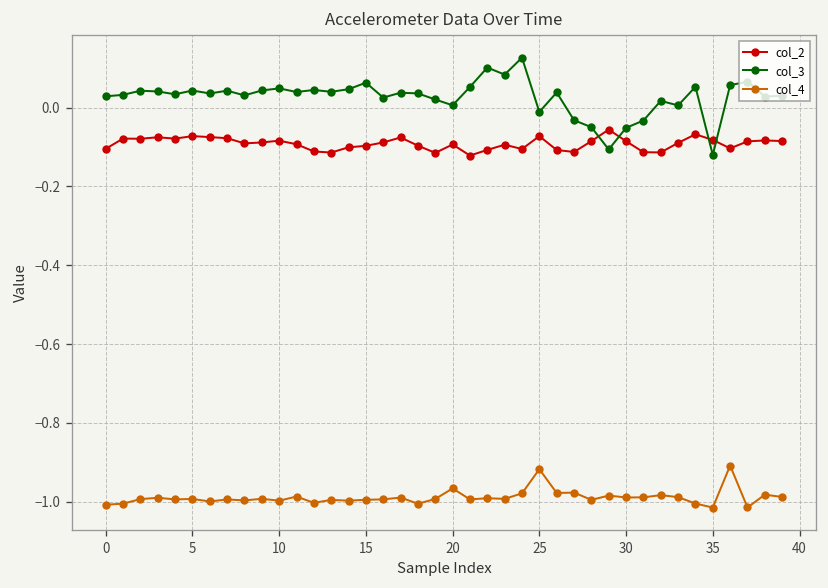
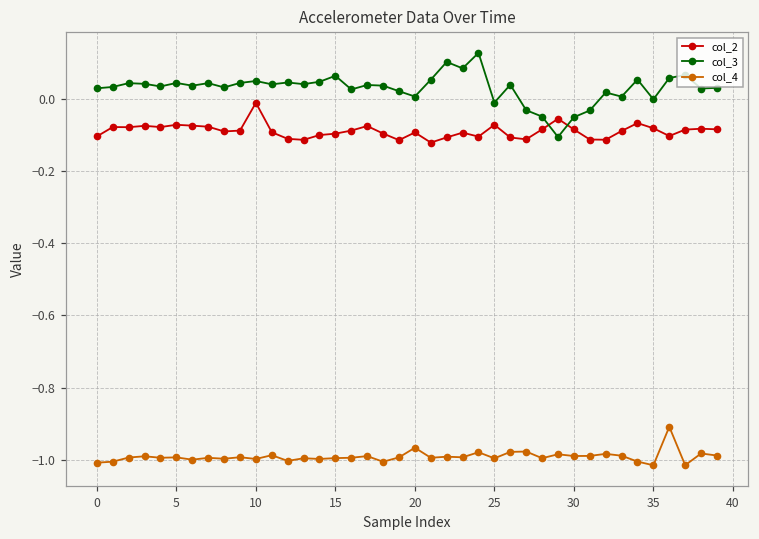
col_2, 10: -0.08 -> -0.01
col_4, 25: -0.92 -> -1.00
col_3, 35: -0.12 -> 0.00
